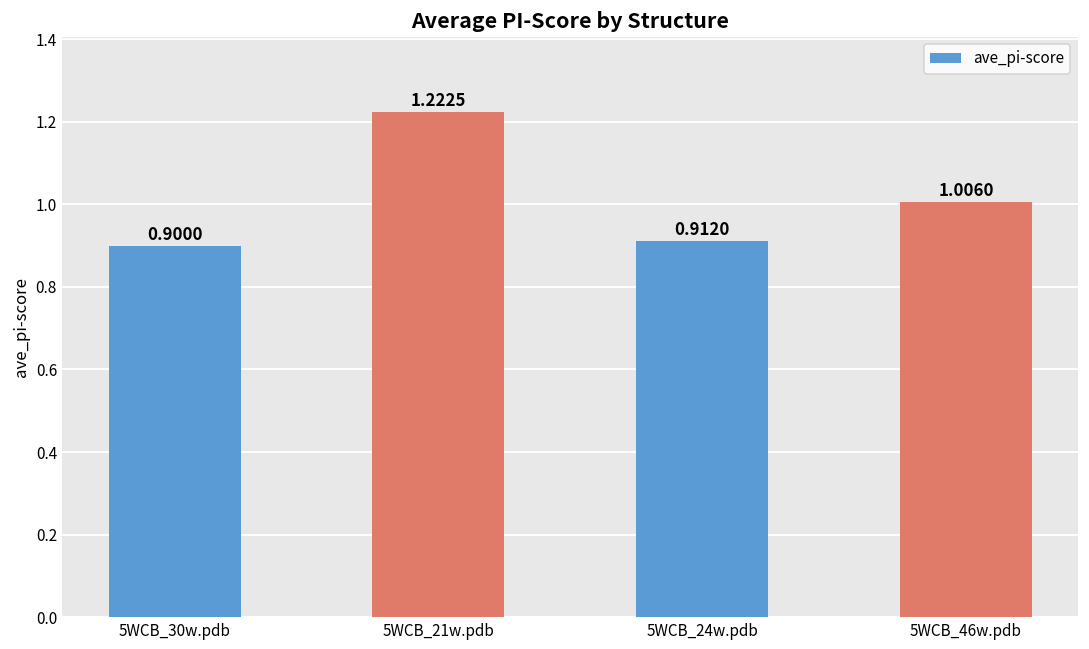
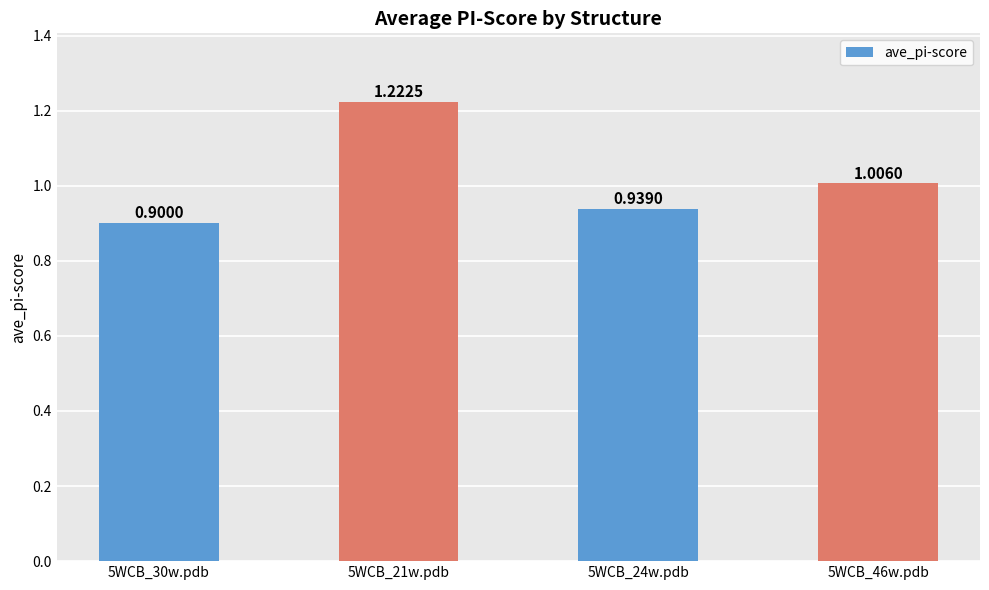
5WCB_24w.pdb: 0.9120 -> 0.9390
